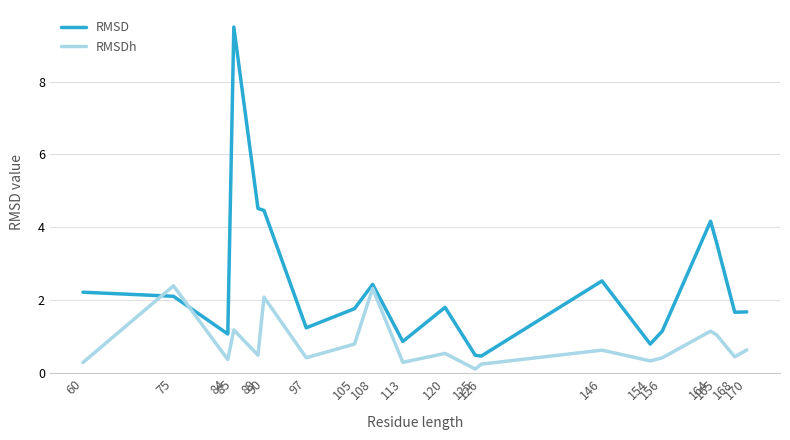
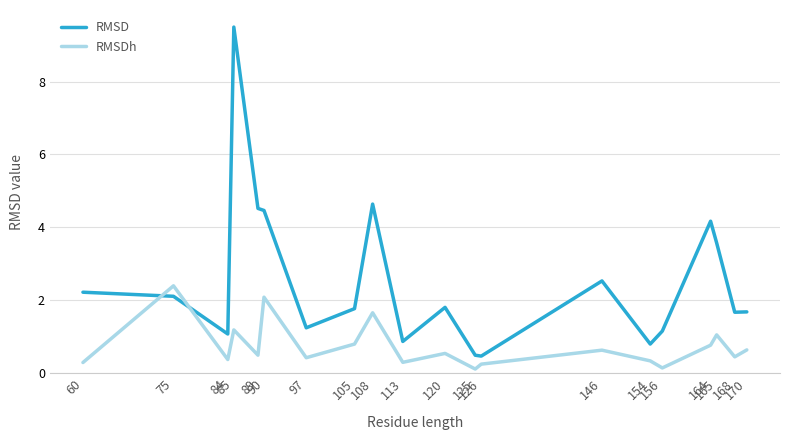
RMSD, 108: 2.4 -> 4.6
RMSDh, 108: 2.3 -> 1.7
RMSDh, 156: 0.4 -> 0.1
RMSDh, 164: 1.2 -> 0.8
